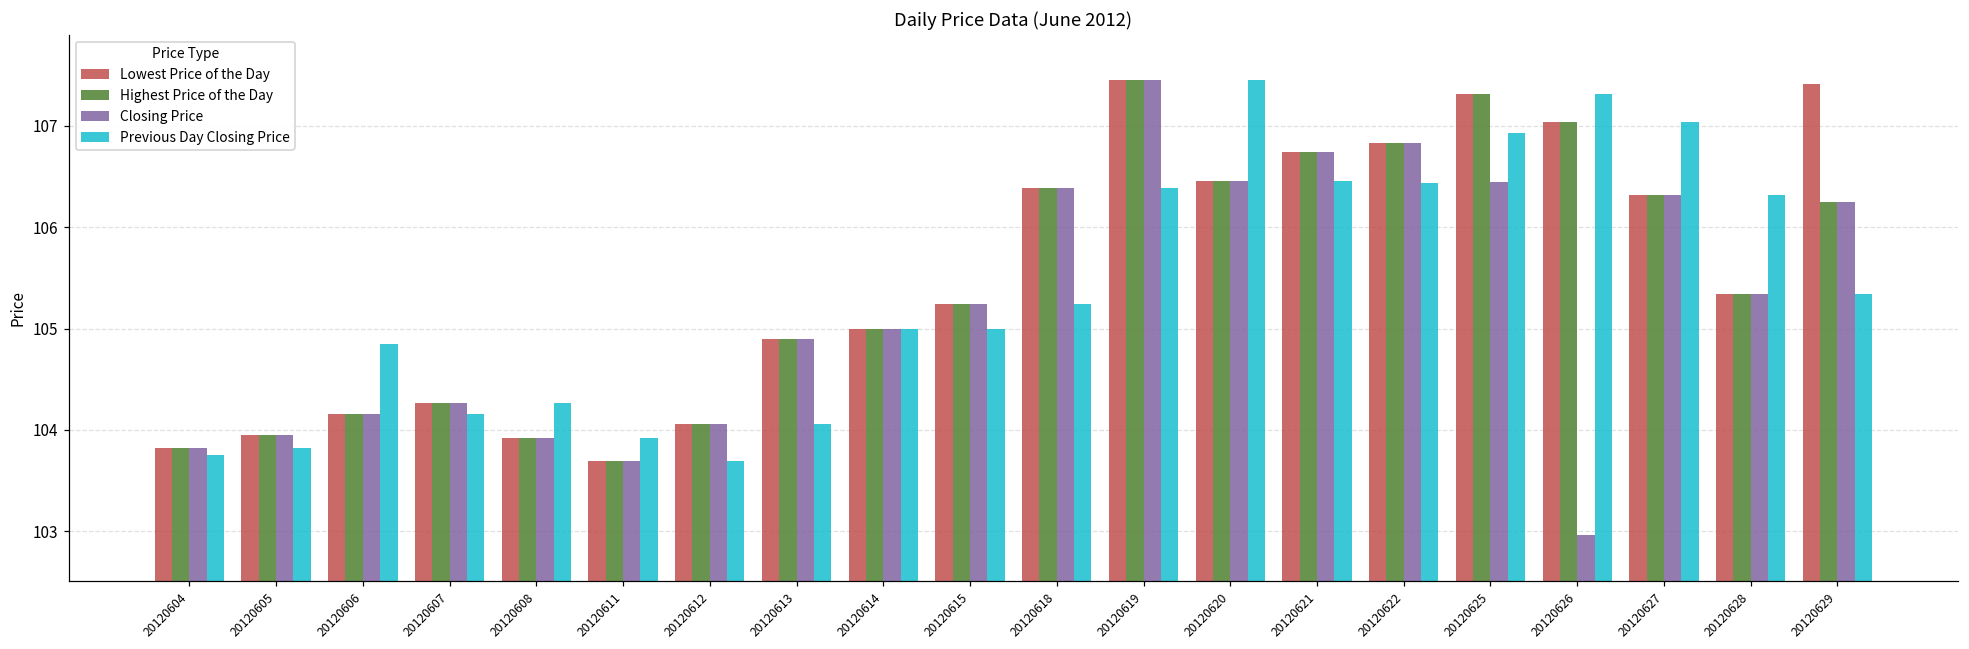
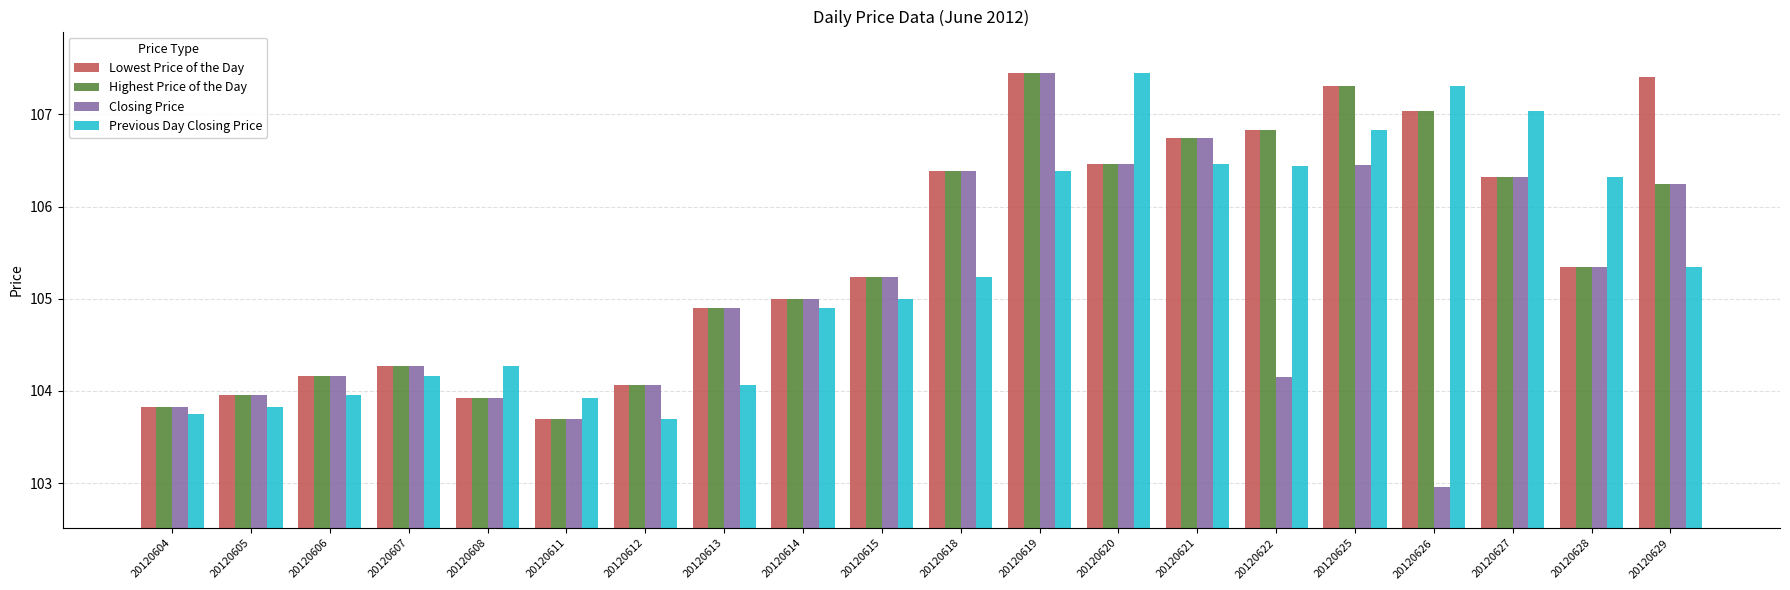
Previous Day Closing Price, 20120606: 104.9 -> 104.0
Previous Day Closing Price, 20120614: 105.0 -> 104.9
Closing Price, 20120622: 106.8 -> 104.2
Previous Day Closing Price, 20120625: 106.9 -> 106.8
